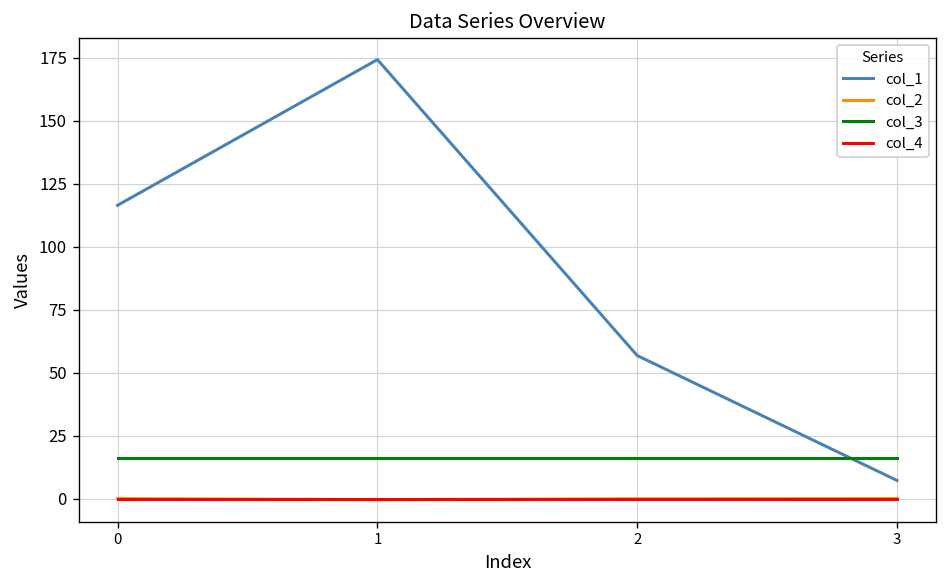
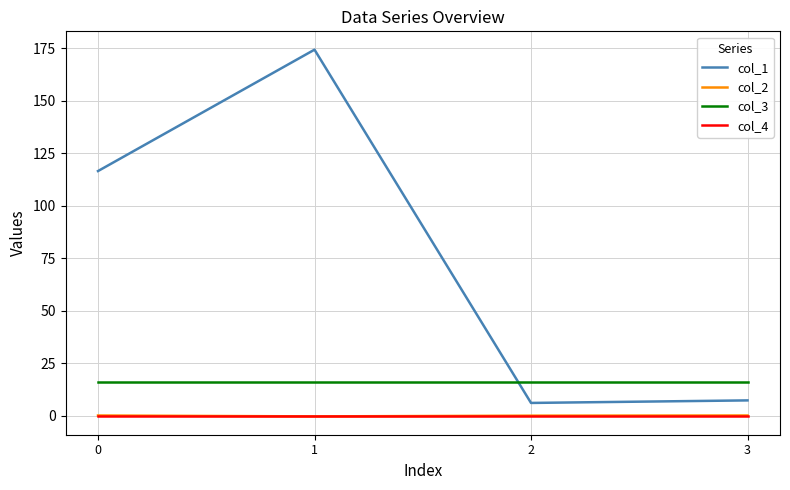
col_1, 2: 57 -> 6
